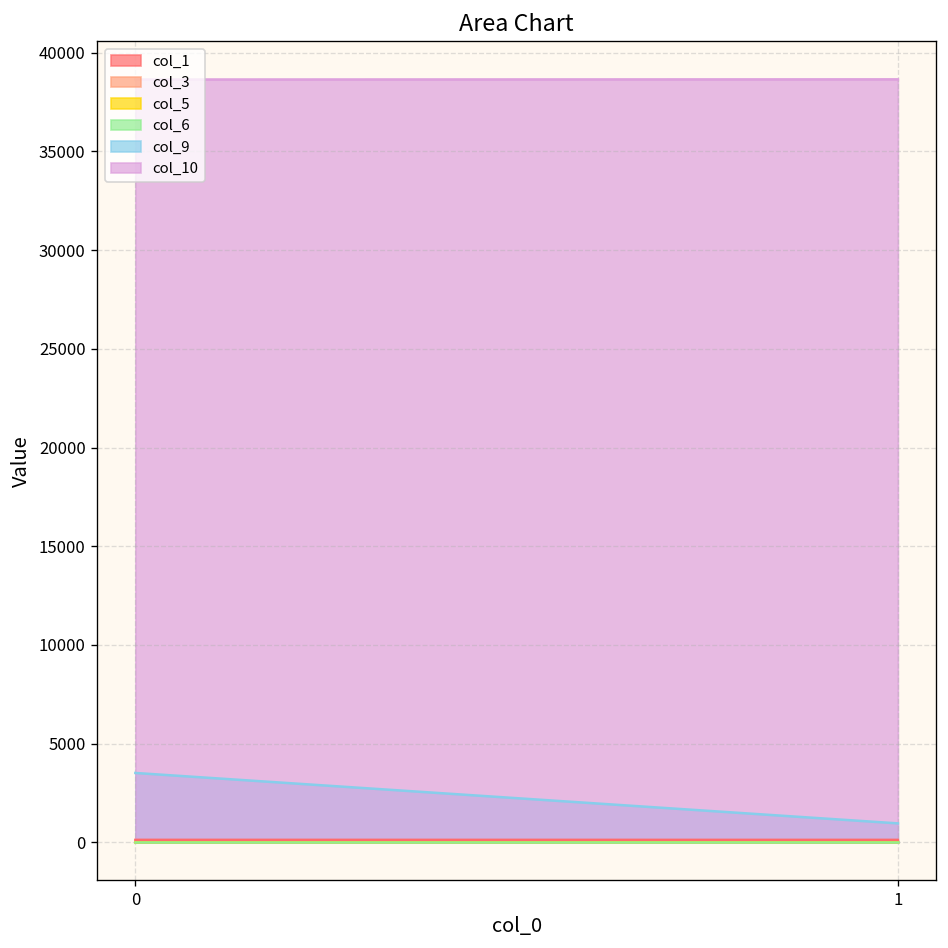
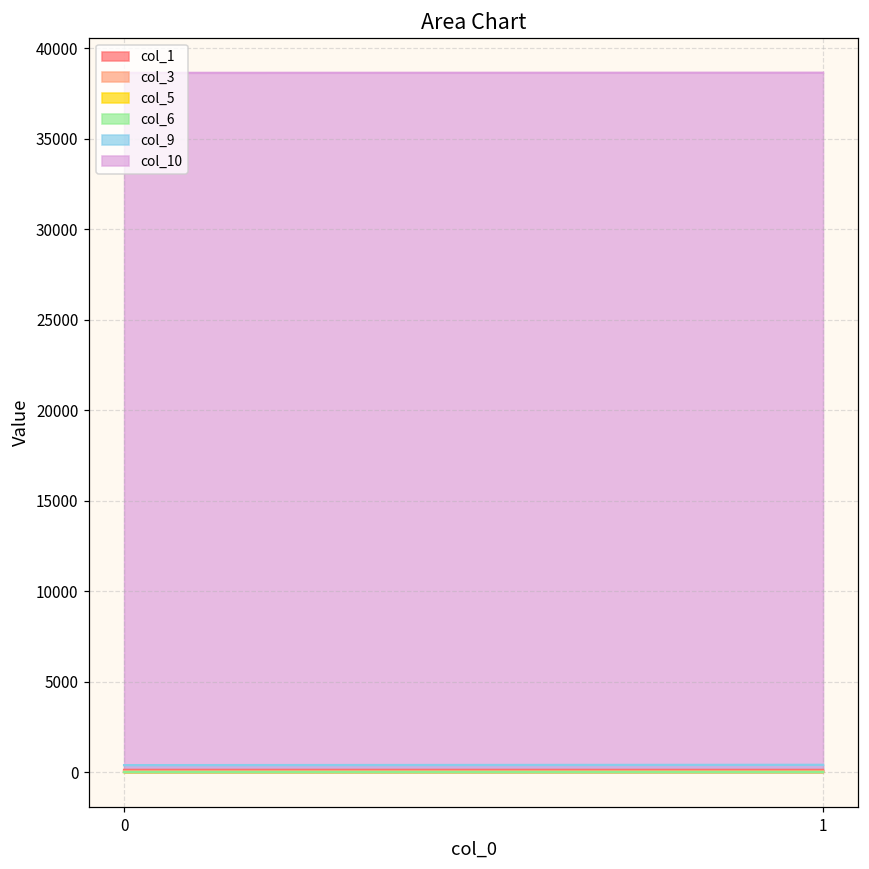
col_9, 0: 3500 -> 400
col_9, 1: 1000 -> 400
